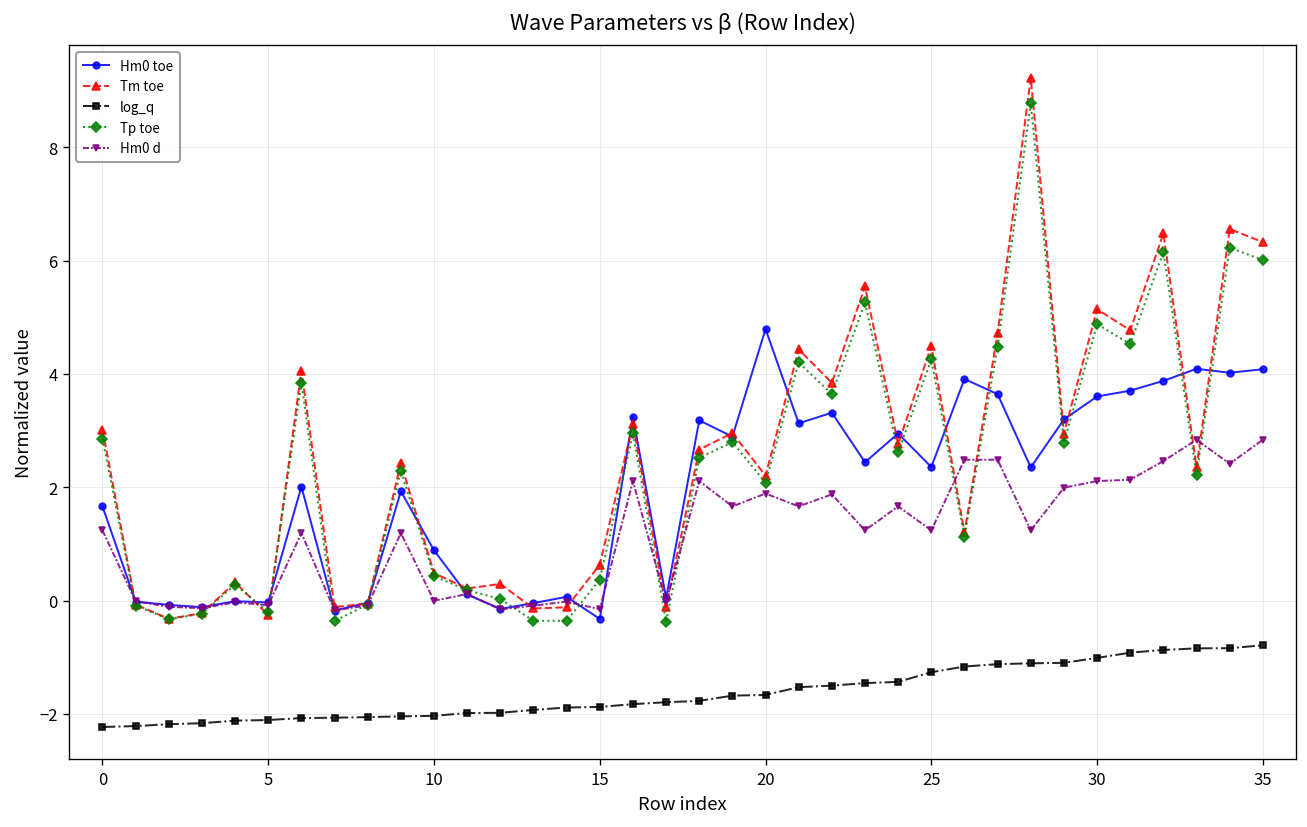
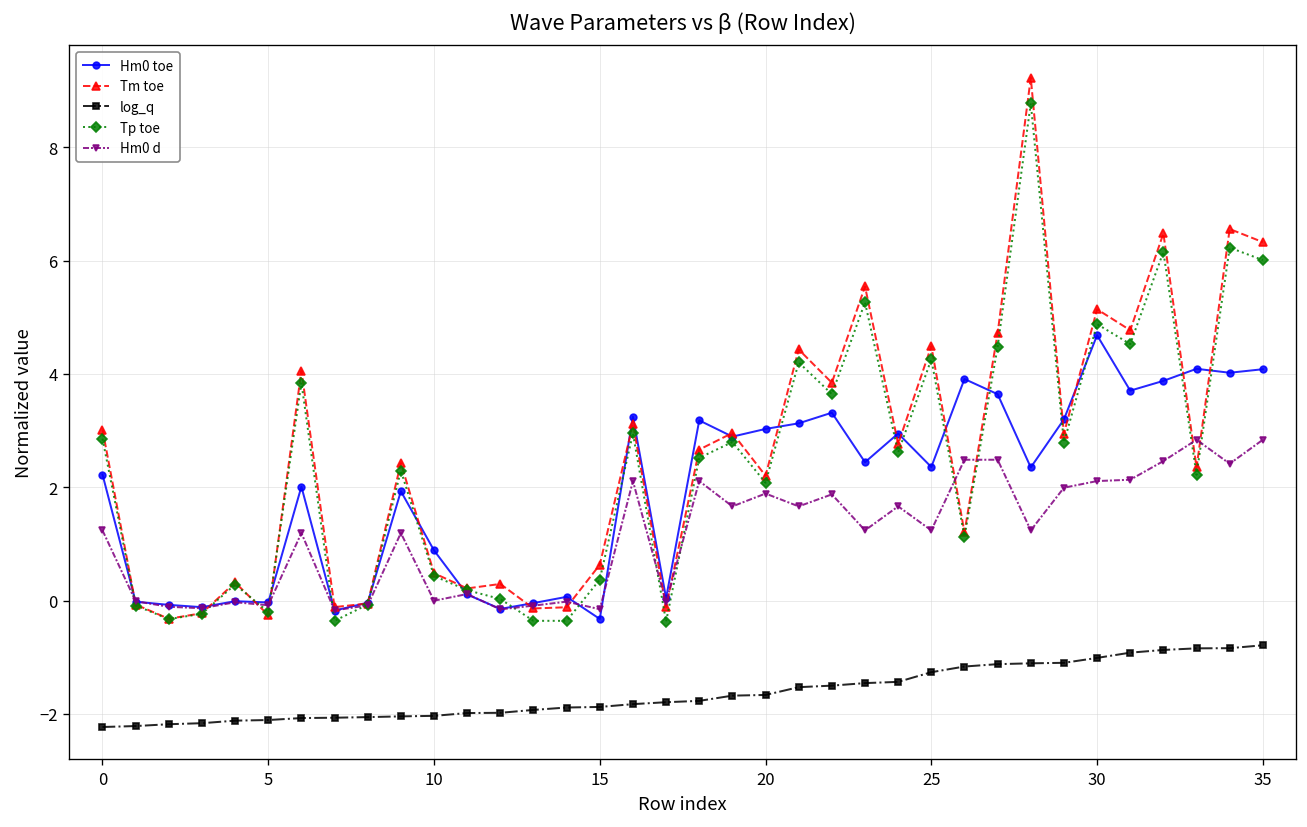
Hm0 toe, 0: 1.7 -> 2.2
Hm0 toe, 20: 4.8 -> 3.0
Hm0 toe, 30: 3.6 -> 4.7
